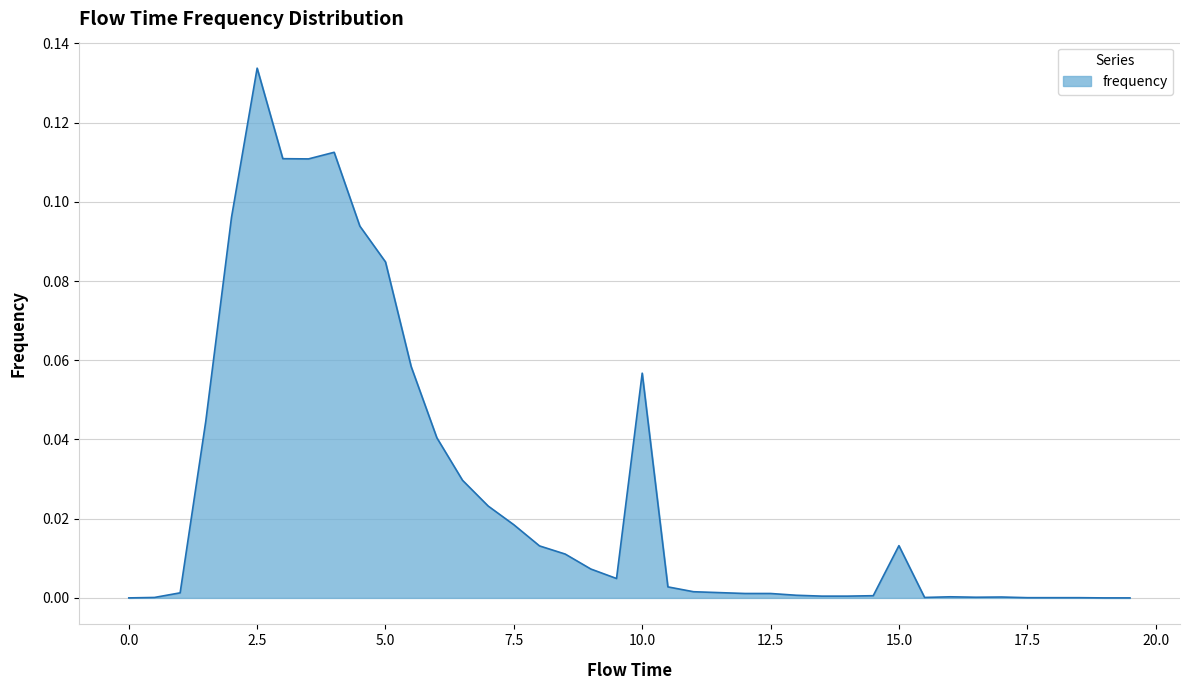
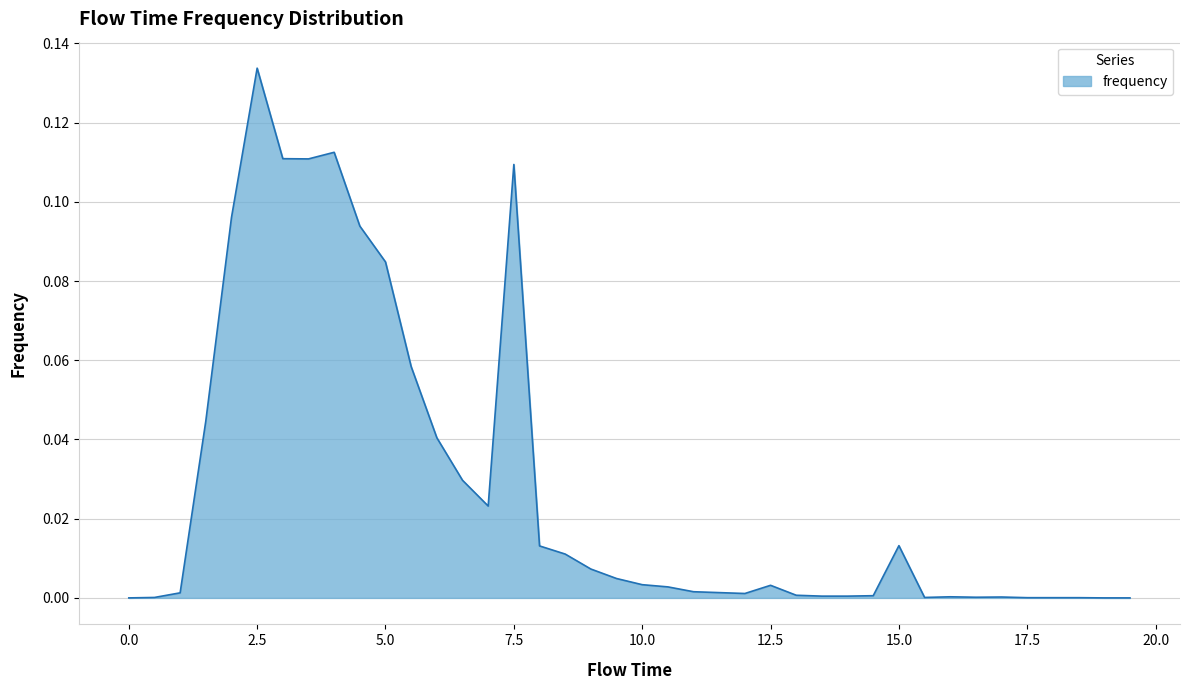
7.5: 0.018 -> 0.109
10.0: 0.057 -> 0.003
12.5: 0.001 -> 0.003
